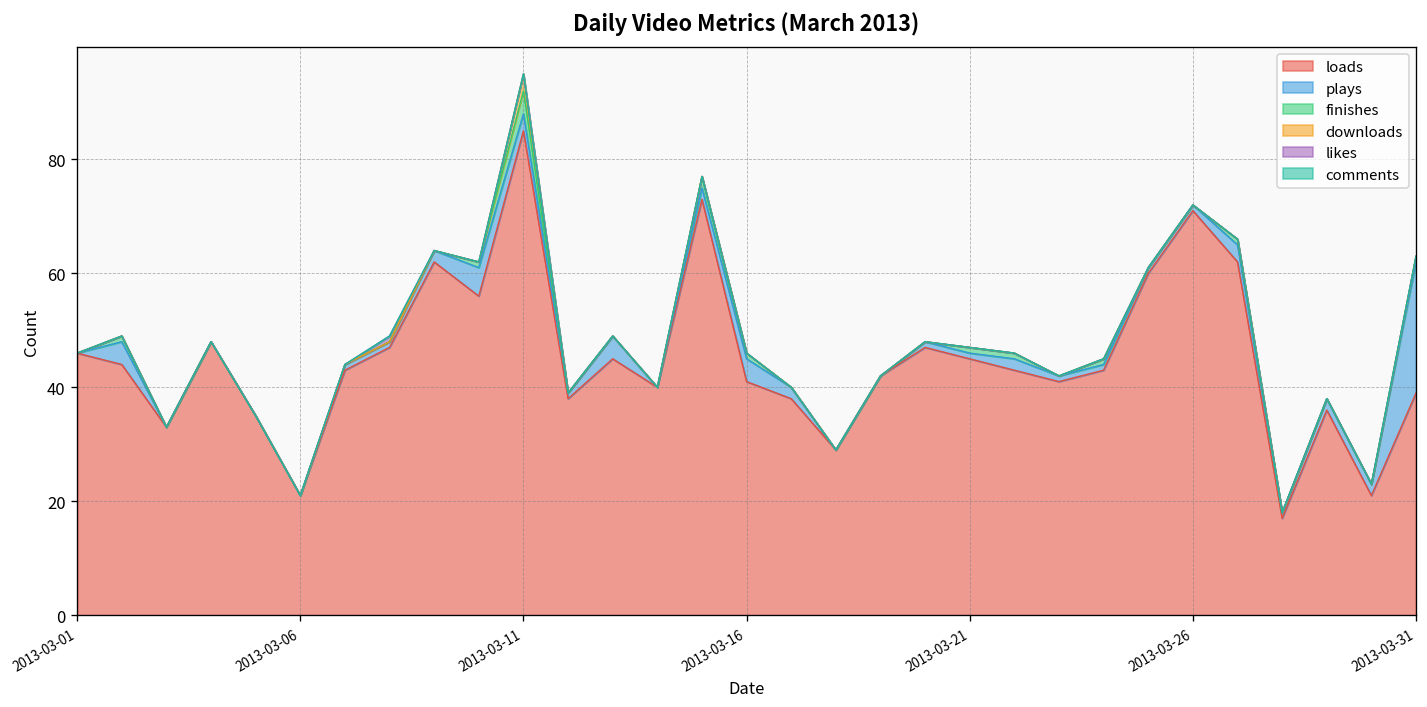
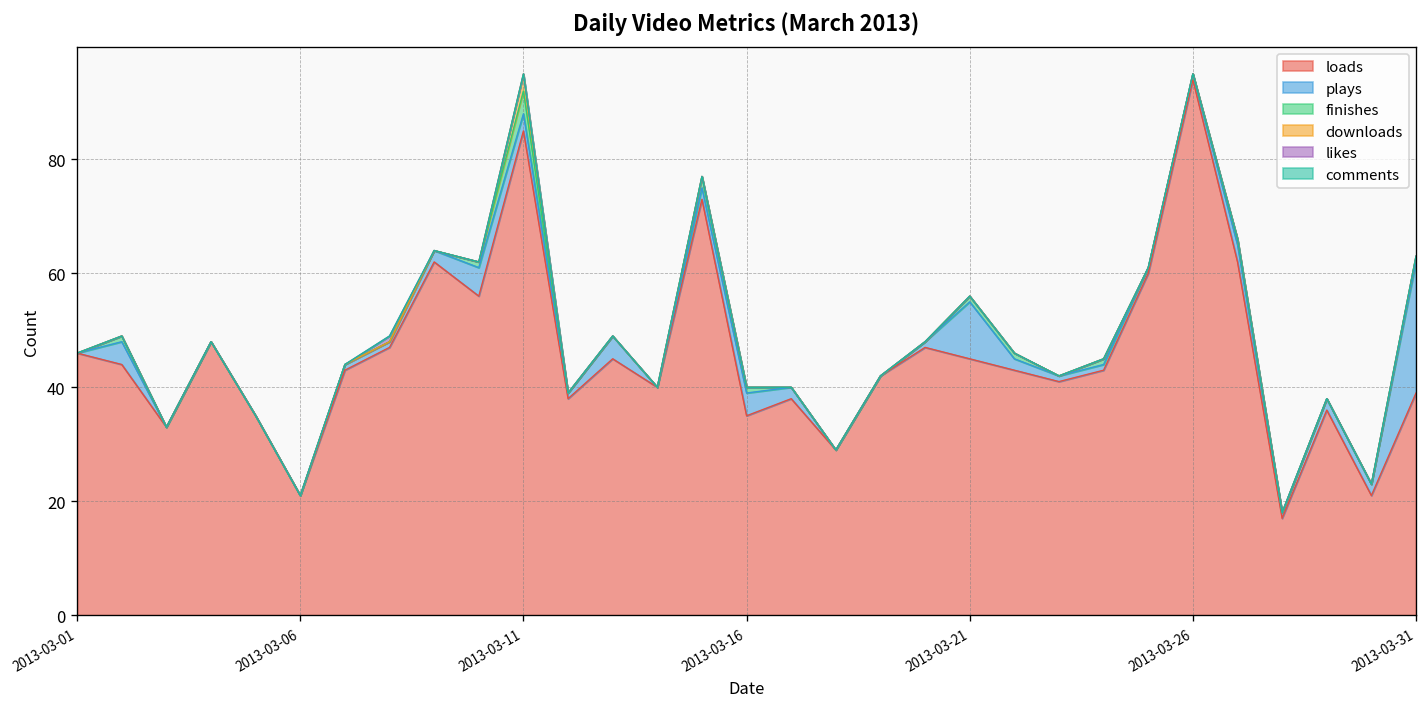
loads, 2013-03-16: 41 -> 35
plays, 2013-03-21: 1 -> 10
loads, 2013-03-26: 71 -> 94
